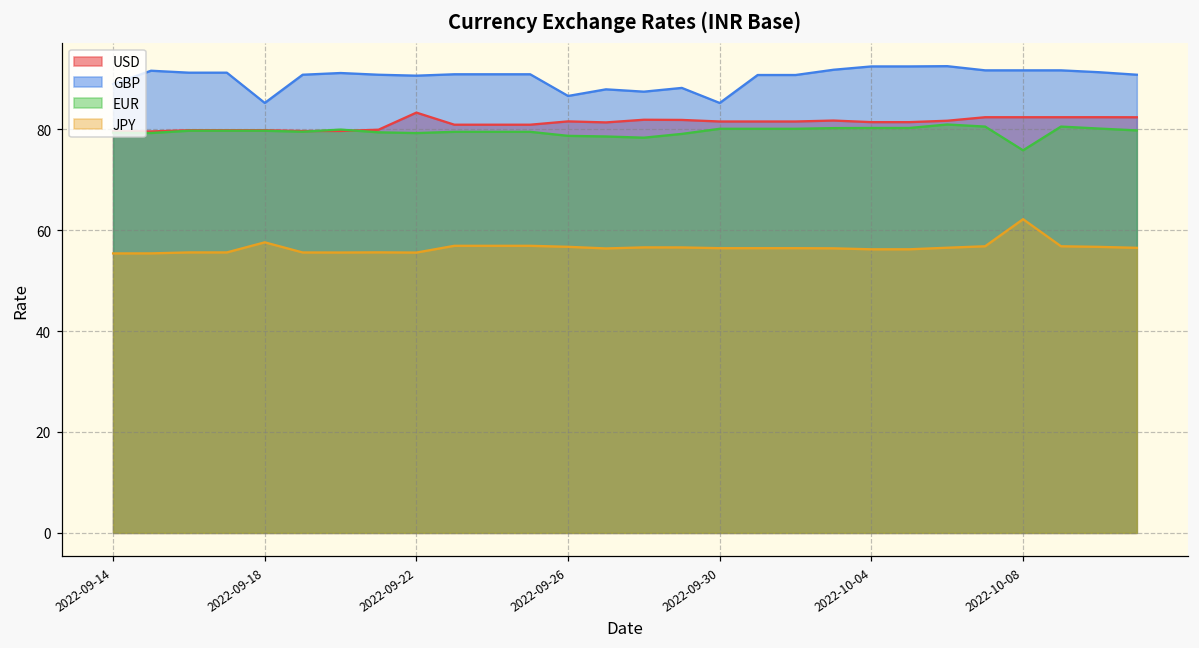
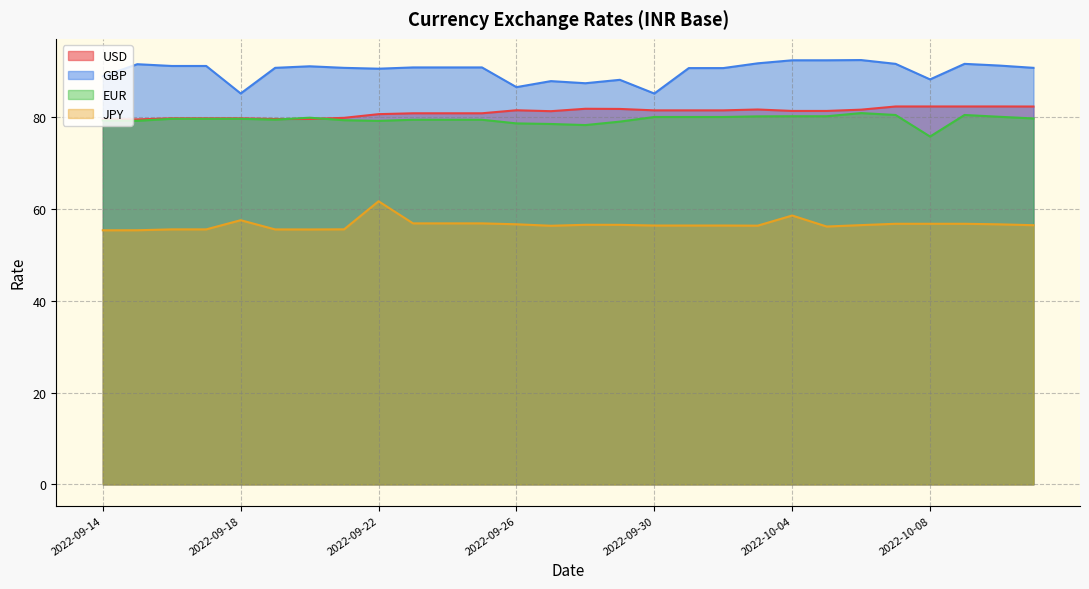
USD, 2022-09-22: 83 -> 81
JPY, 2022-09-22: 56 -> 62
JPY, 2022-10-04: 56 -> 59
GBP, 2022-10-08: 92 -> 88
JPY, 2022-10-08: 62 -> 57
